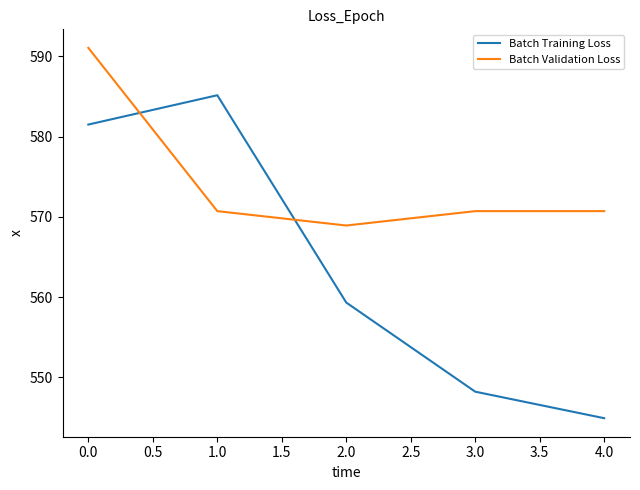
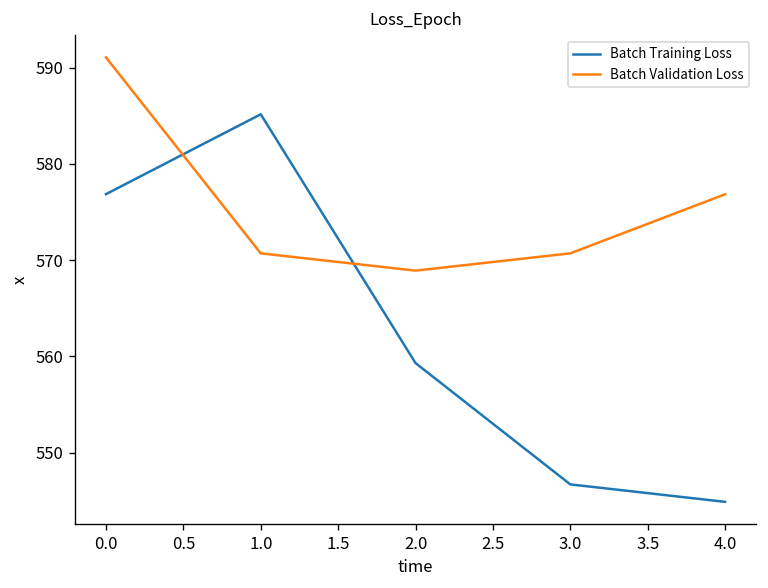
Batch Training Loss, 0.0: 581 -> 577
Batch Training Loss, 3.0: 548 -> 547
Batch Validation Loss, 4.0: 571 -> 577
